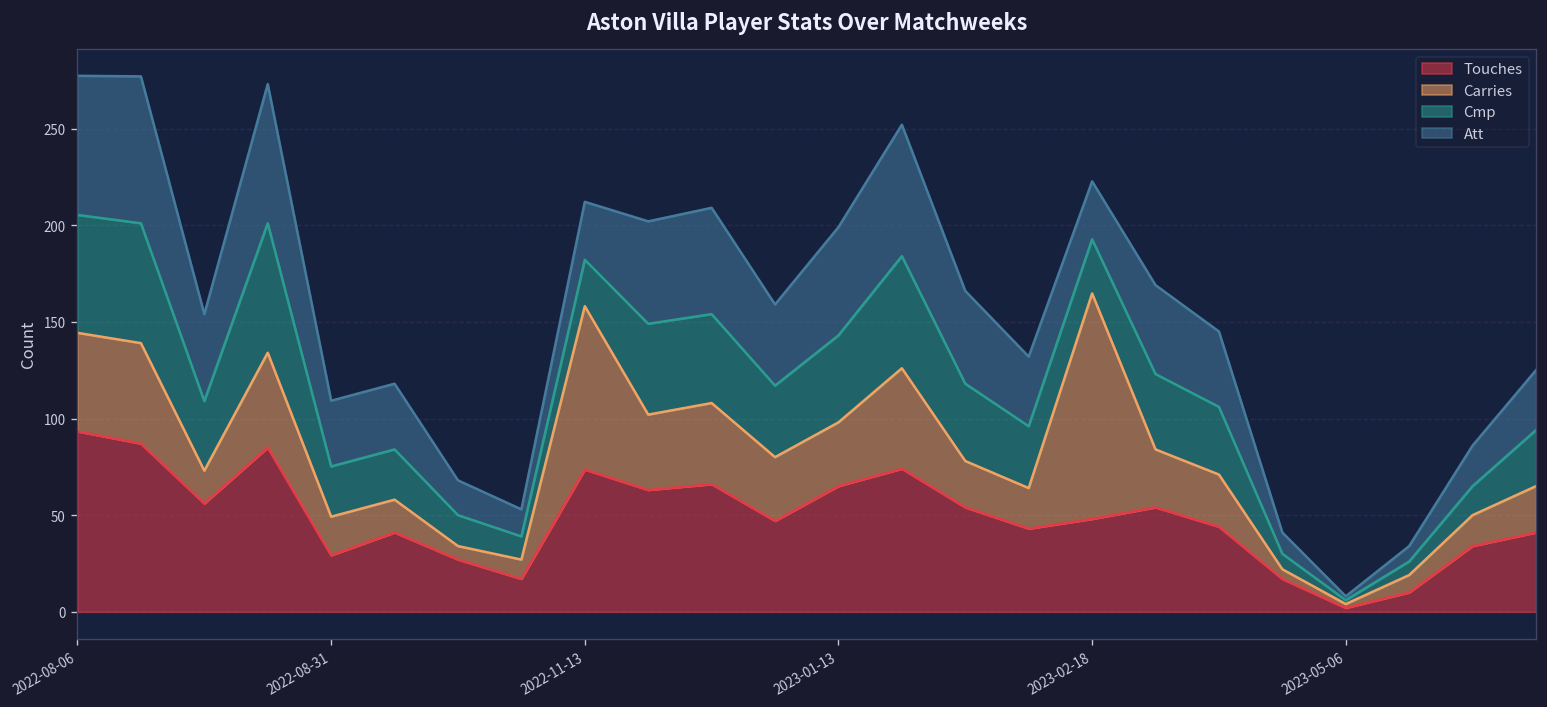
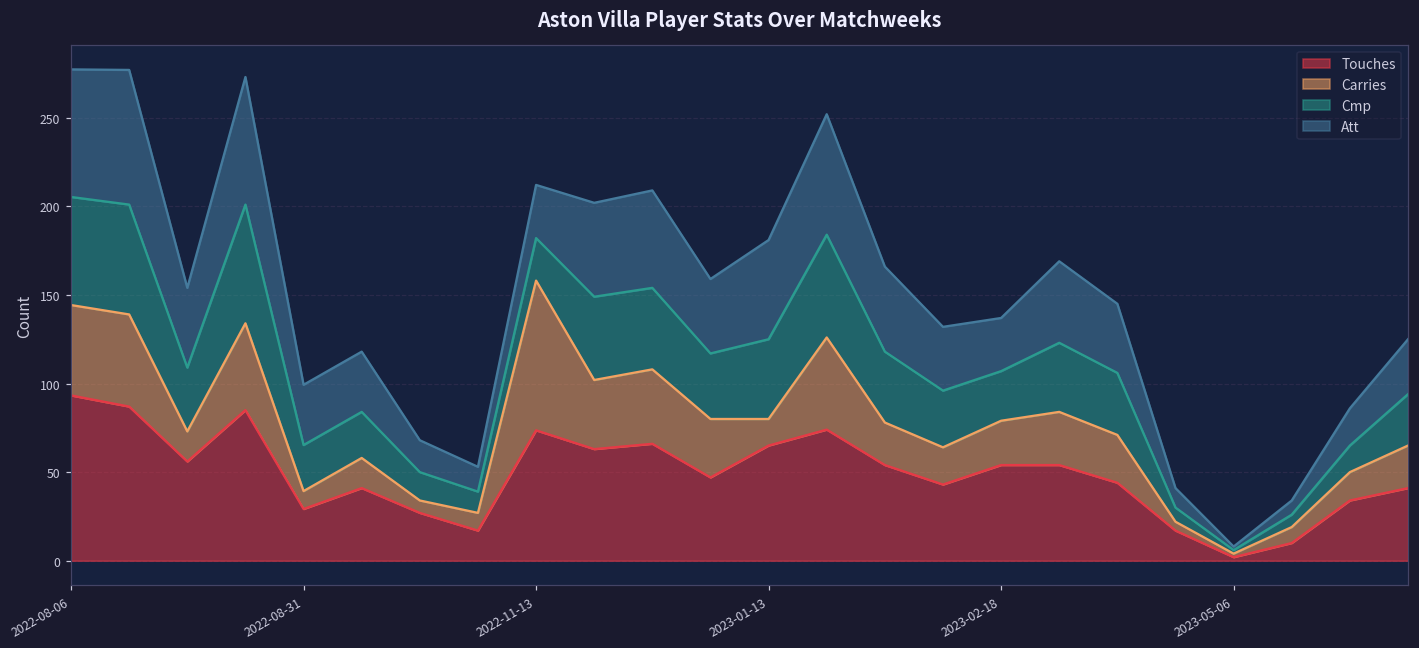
Carries, 2022-08-31: 20 -> 10
Carries, 2023-01-13: 33 -> 15
Touches, 2023-02-18: 48 -> 54
Carries, 2023-02-18: 117 -> 25
